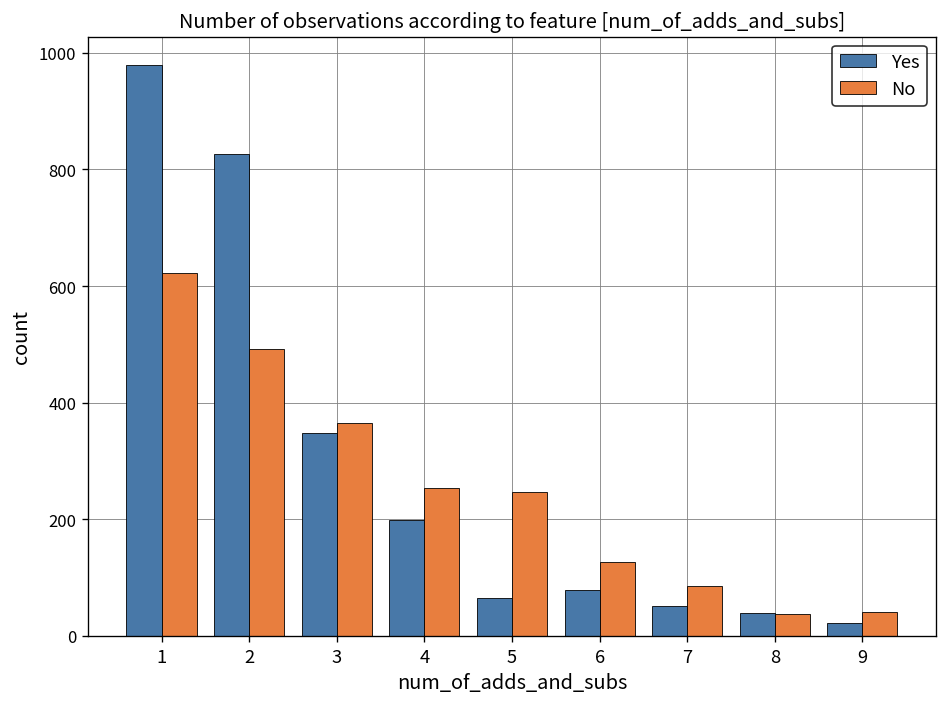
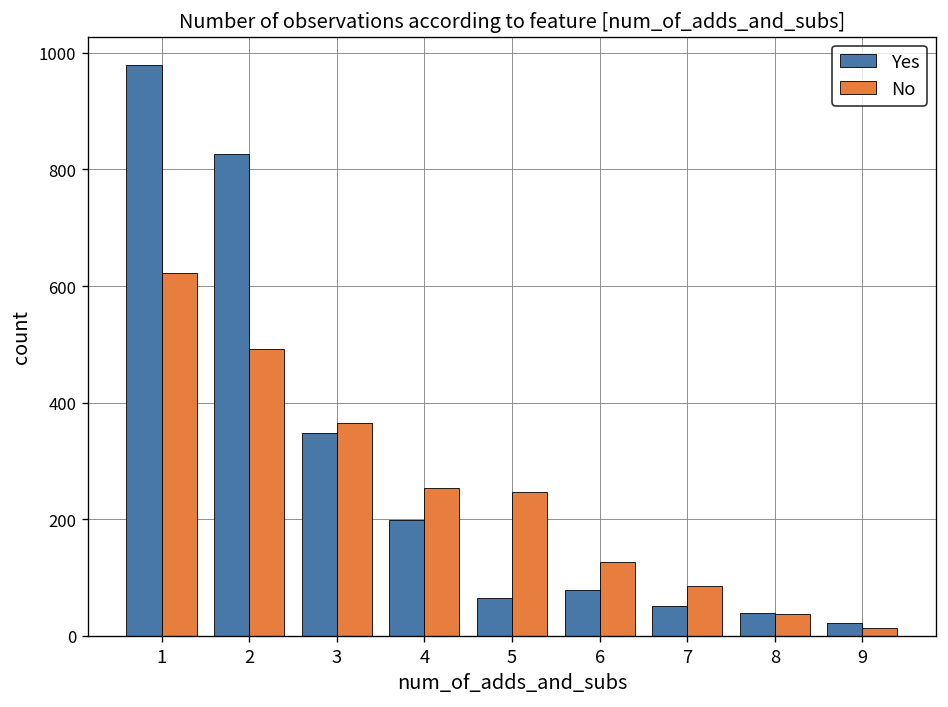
No, 9: 40 -> 10
